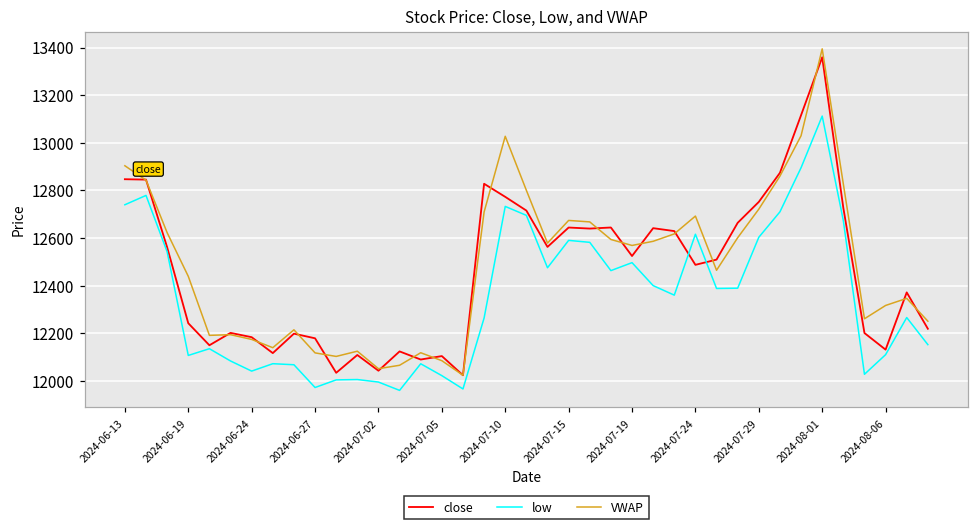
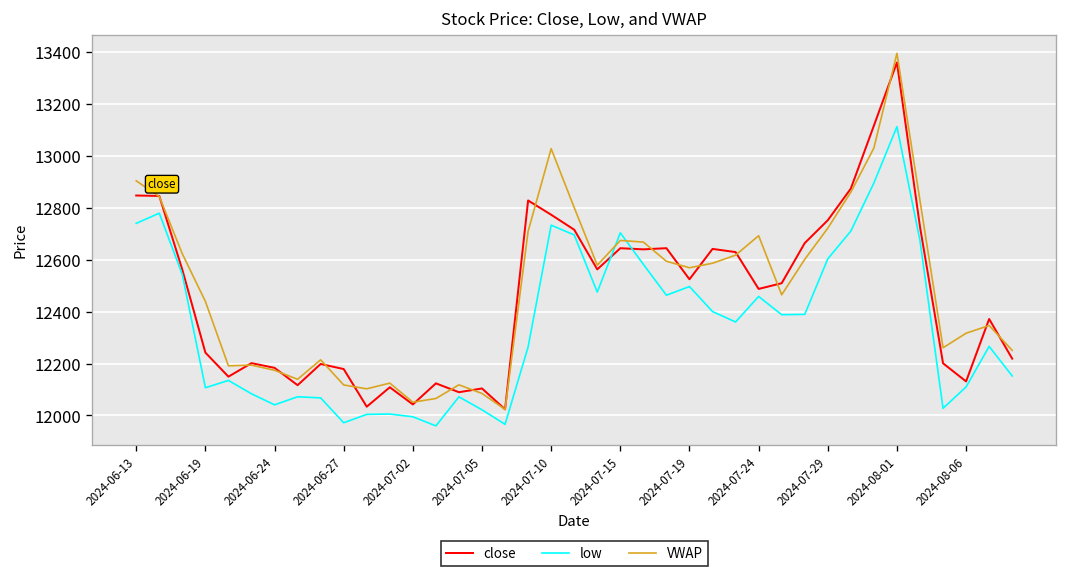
low, 2024-07-15: 12590 -> 12700
low, 2024-07-24: 12620 -> 12460
